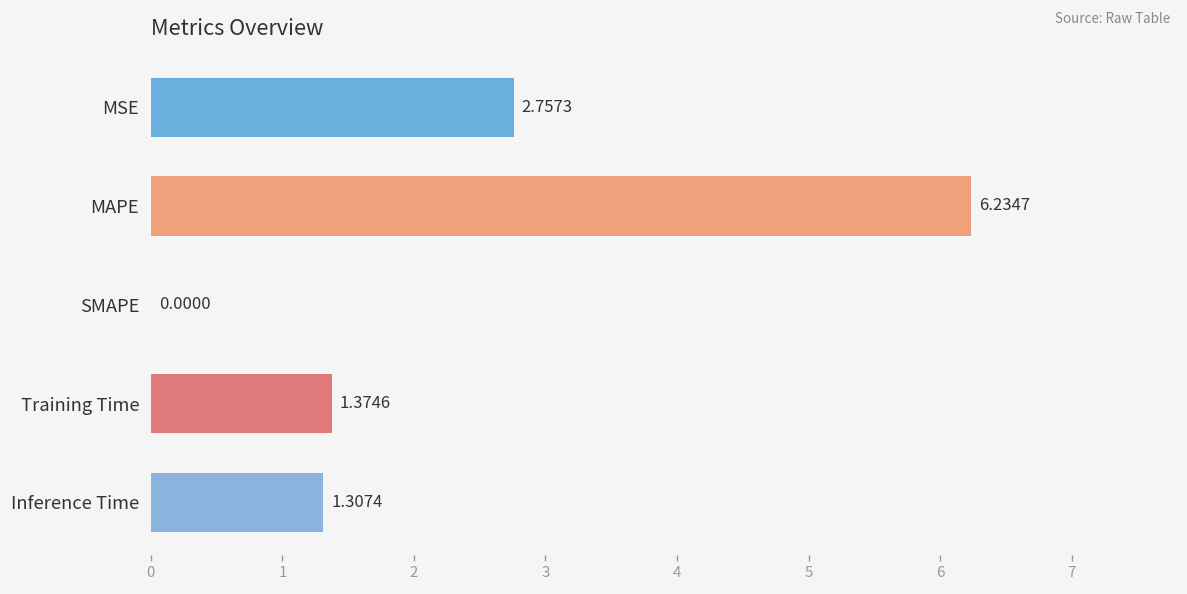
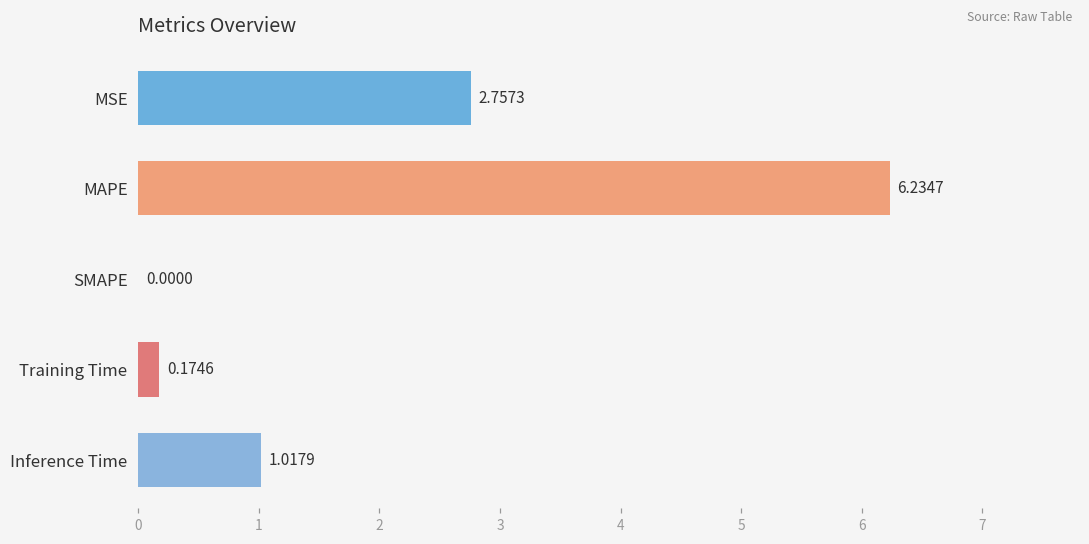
Training Time: 1.3746 -> 0.1746
Inference Time: 1.3074 -> 1.0179
